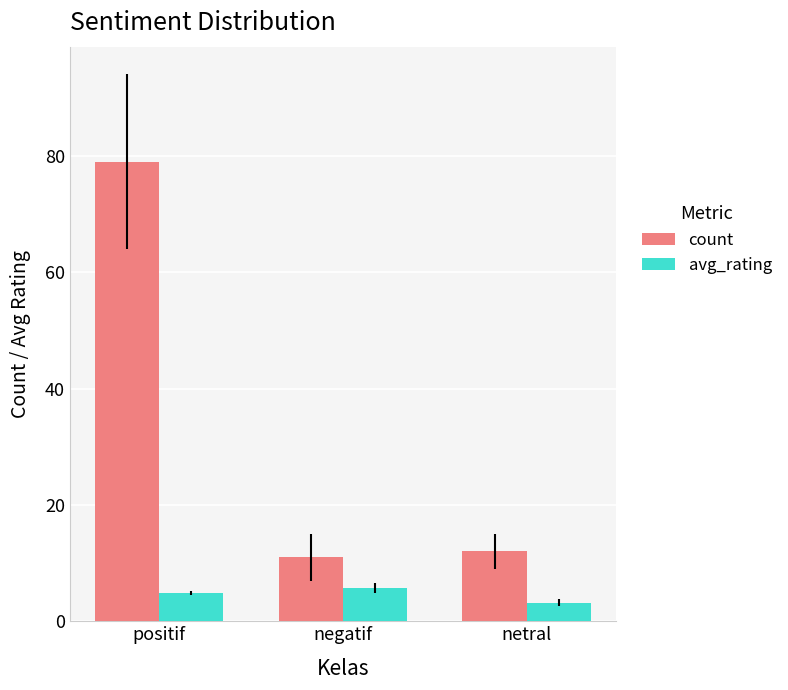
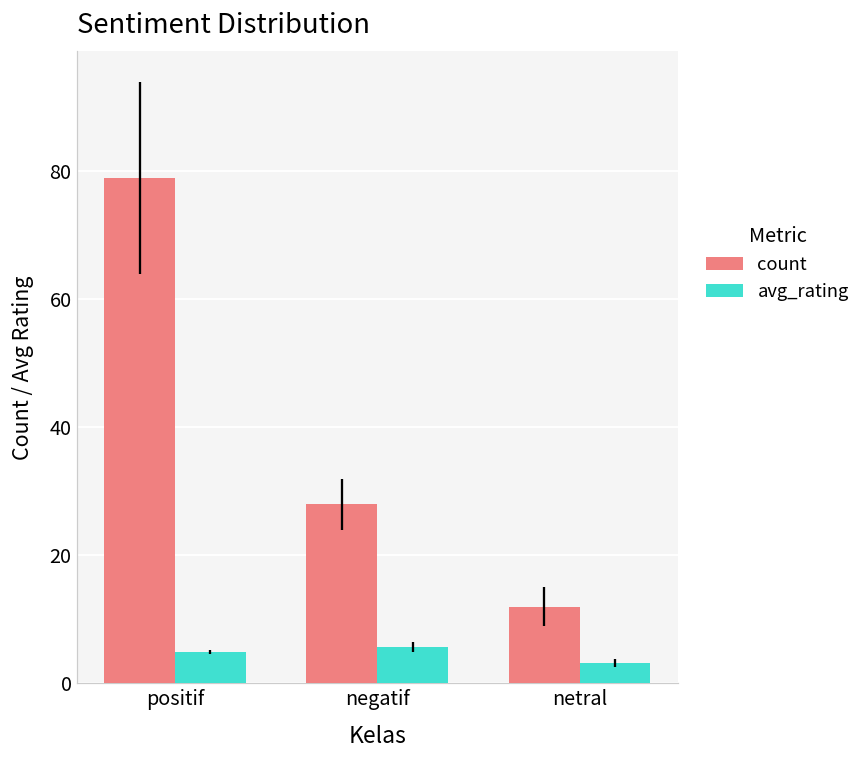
count, negatif: 11 -> 28
